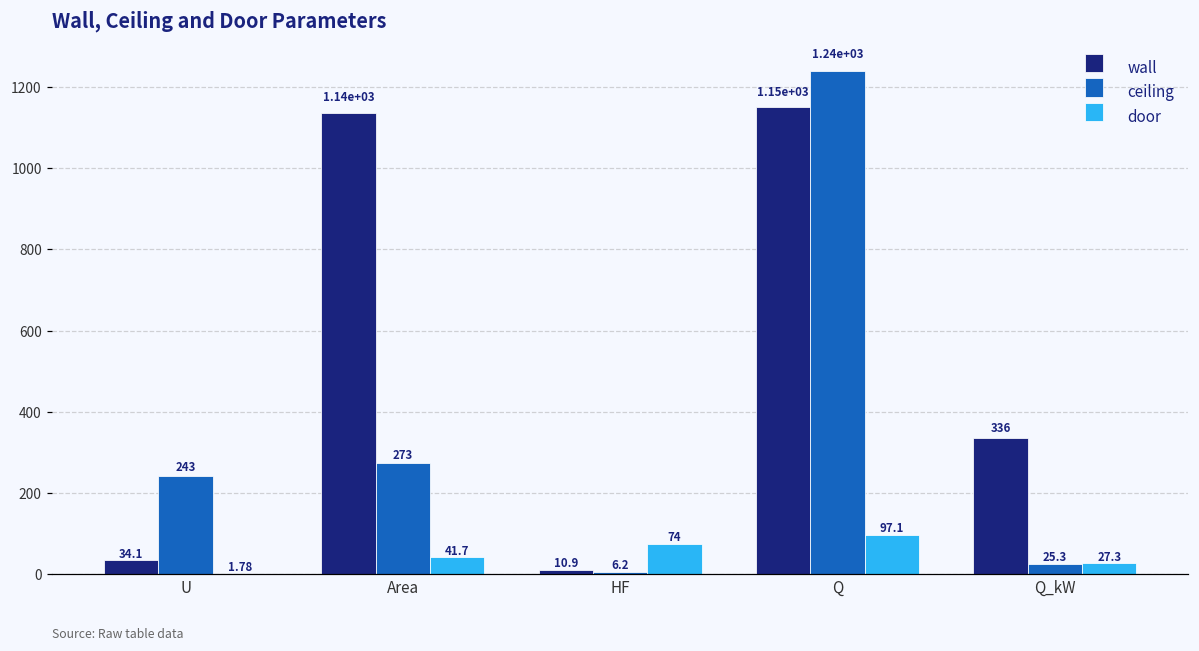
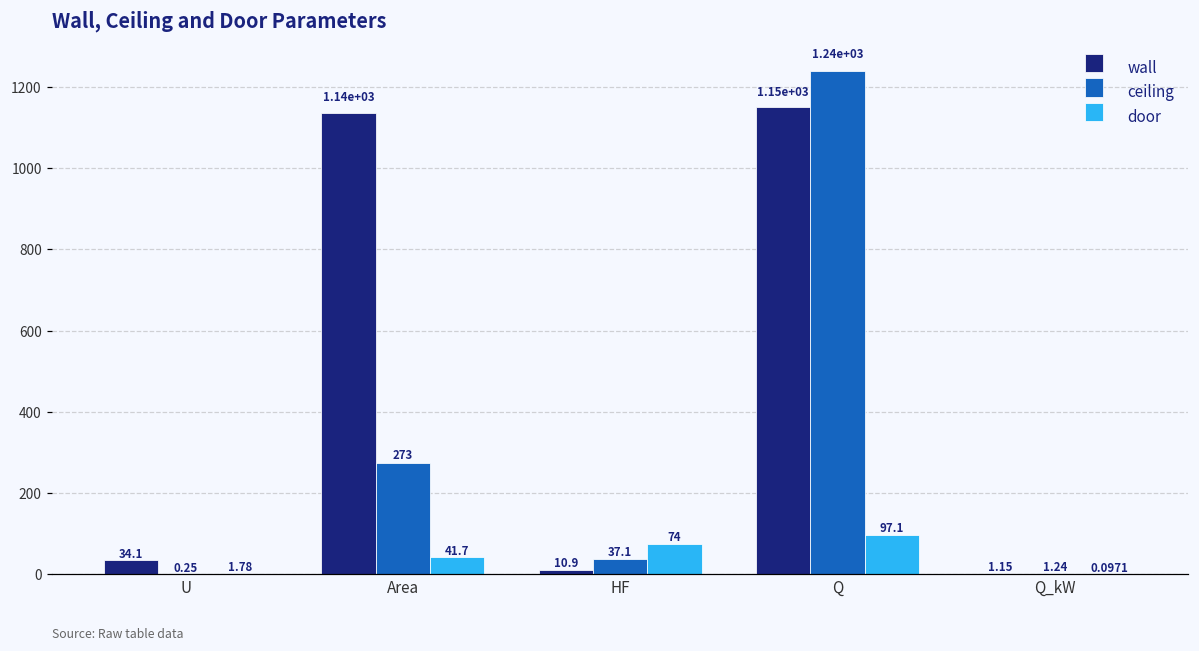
ceiling, U: 243 -> 0.25
ceiling, HF: 6.2 -> 37.1
wall, Q_kW: 336 -> 1.15
ceiling, Q_kW: 25.3 -> 1.24
door, Q_kW: 27.3 -> 0.0971
